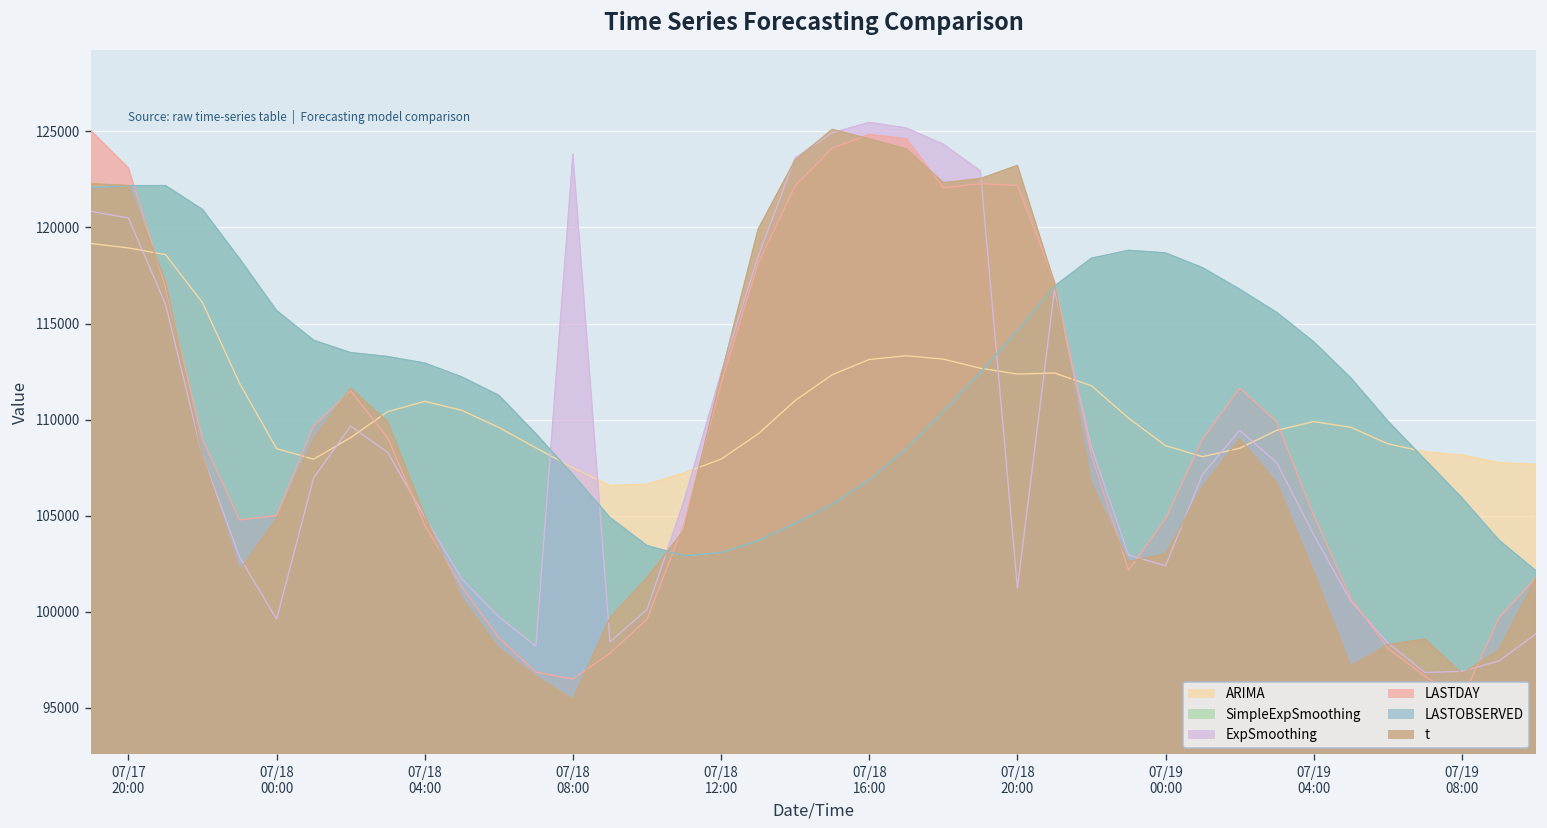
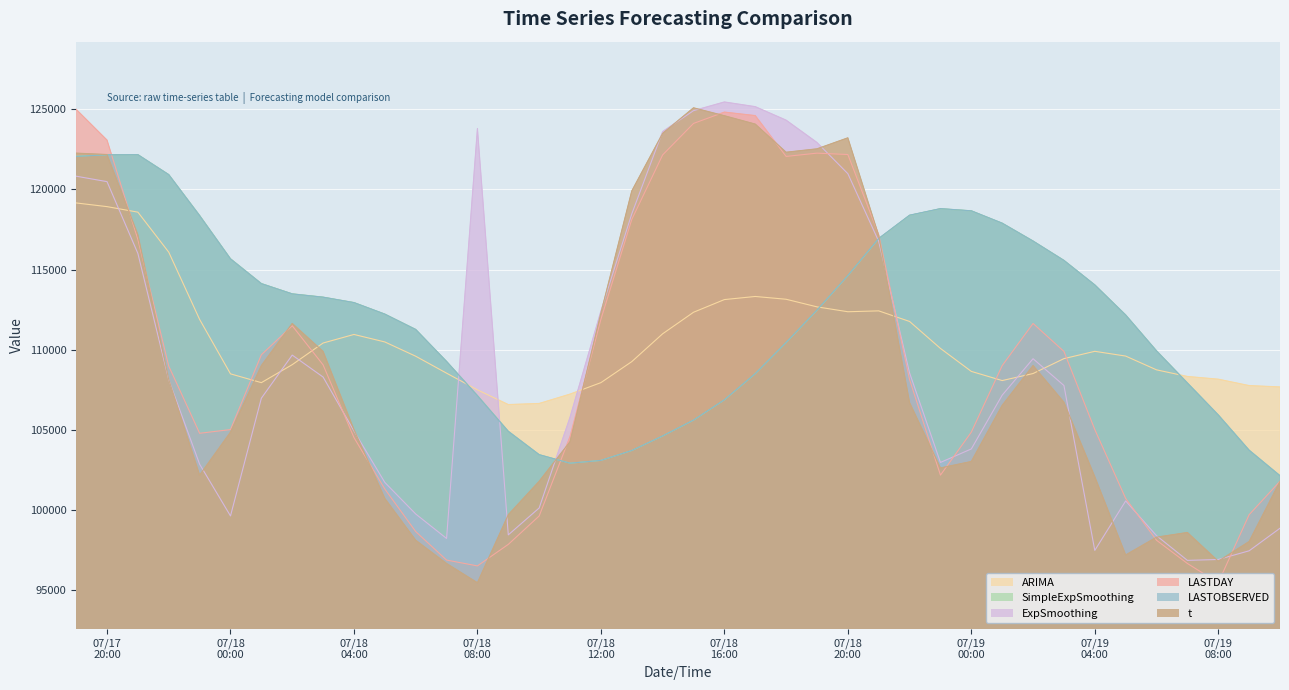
ExpSmoothing, 07/18 20:00: 101200 -> 121000
ExpSmoothing, 07/19 00:00: 102400 -> 103800
ExpSmoothing, 07/19 04:00: 104000 -> 97500
